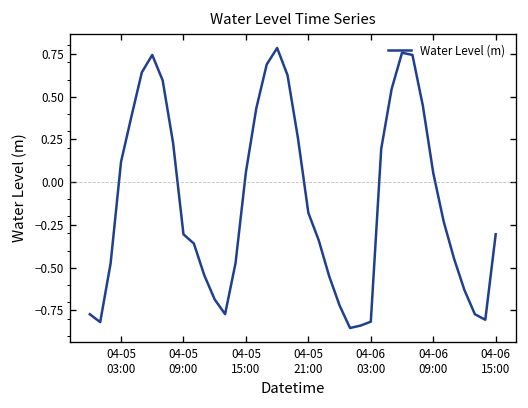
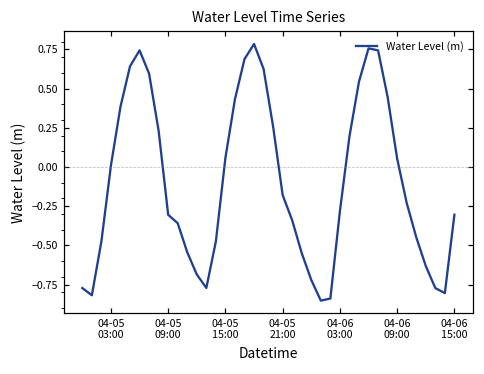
04-05 03:00: 0.12 -> 0.01
04-06 03:00: -0.82 -> -0.28
